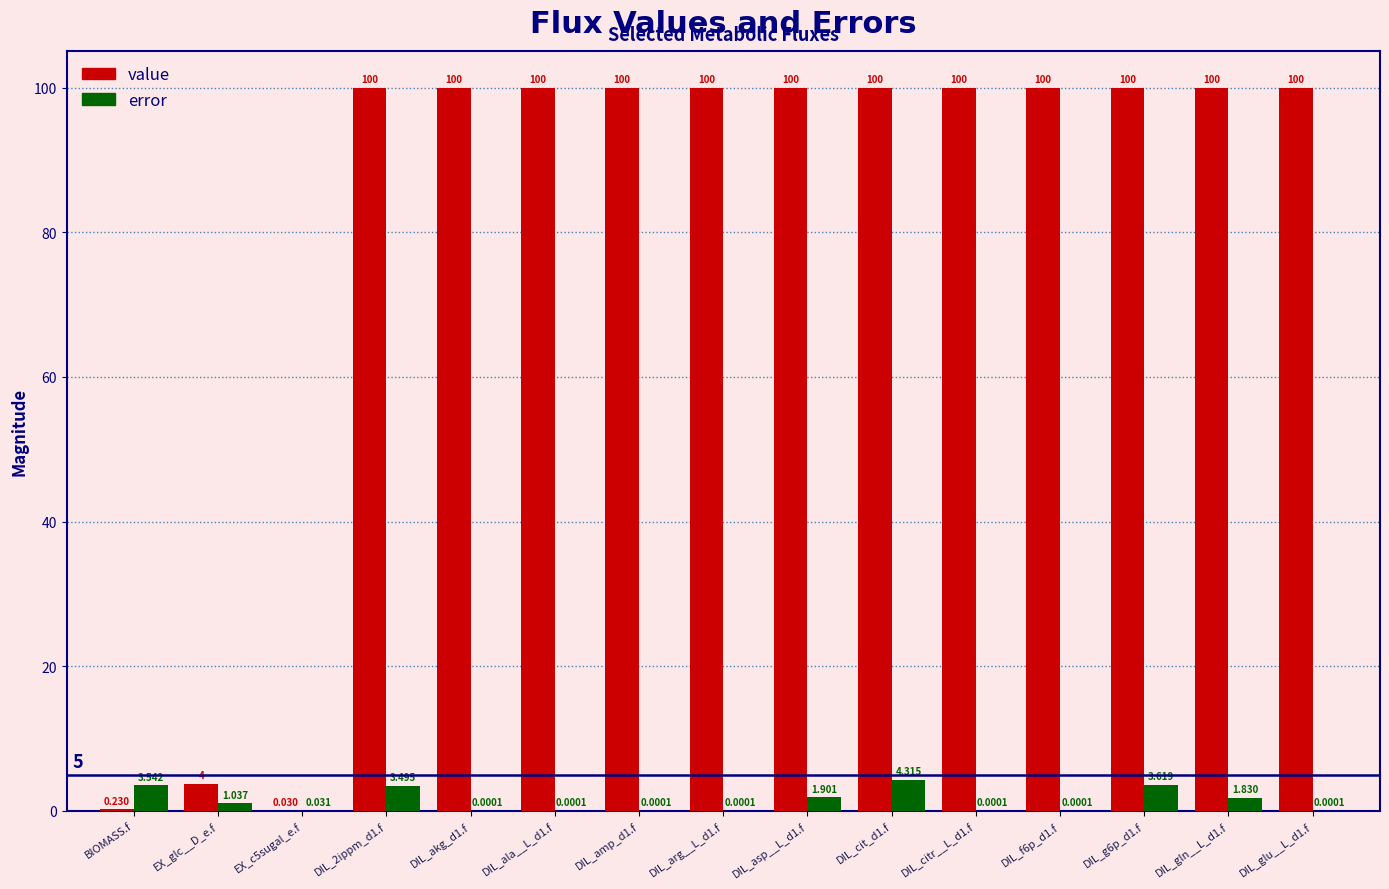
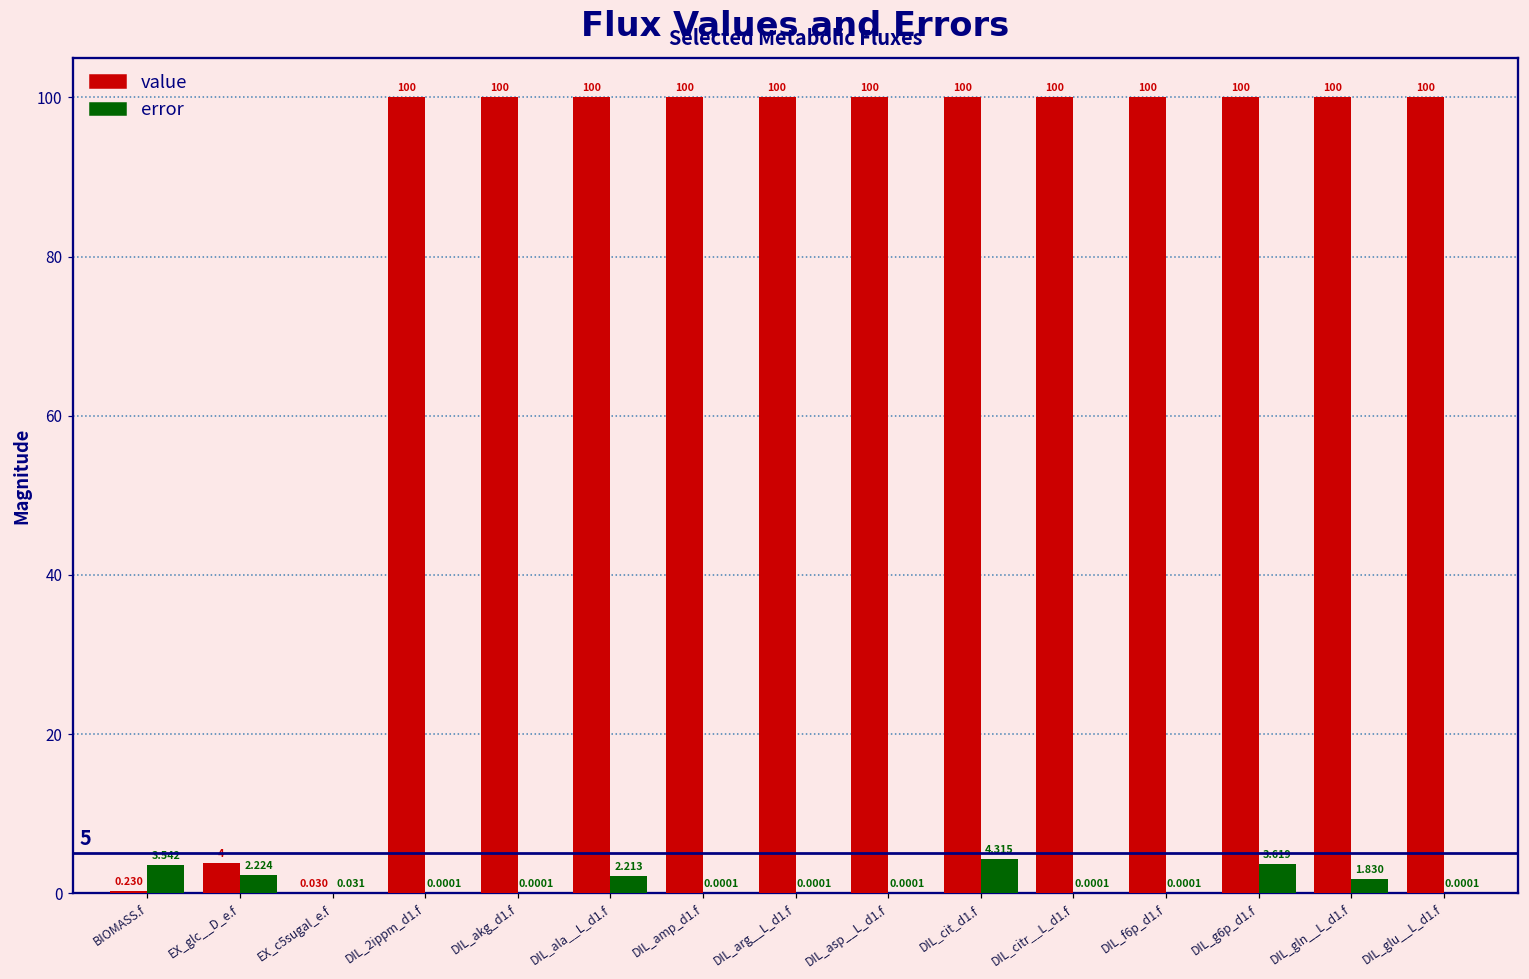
error, EX_glc__D_e.f: 1.037 -> 2.224
error, DIL_2ippm_d1.f: 3.495 -> 0.0001
error, DIL_ala__L_d1.f: 0.0001 -> 2.213
error, DIL_asp__L_d1.f: 1.901 -> 0.0001
